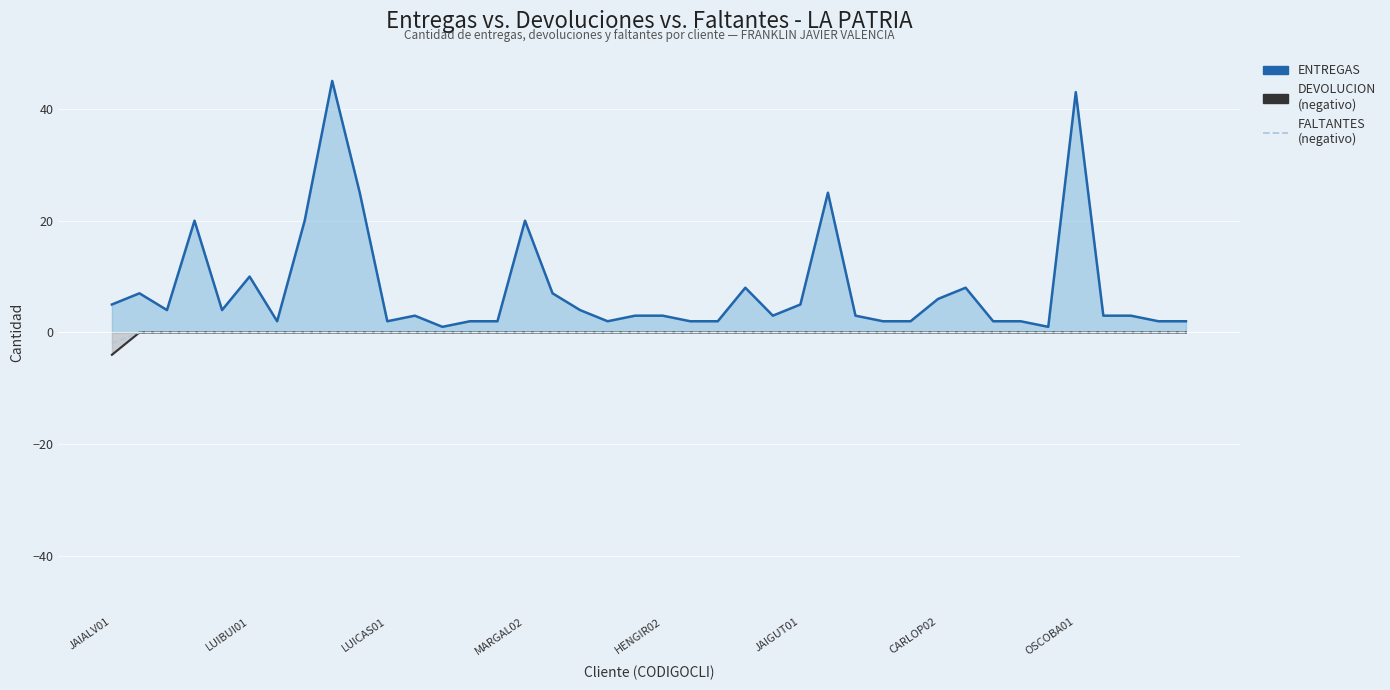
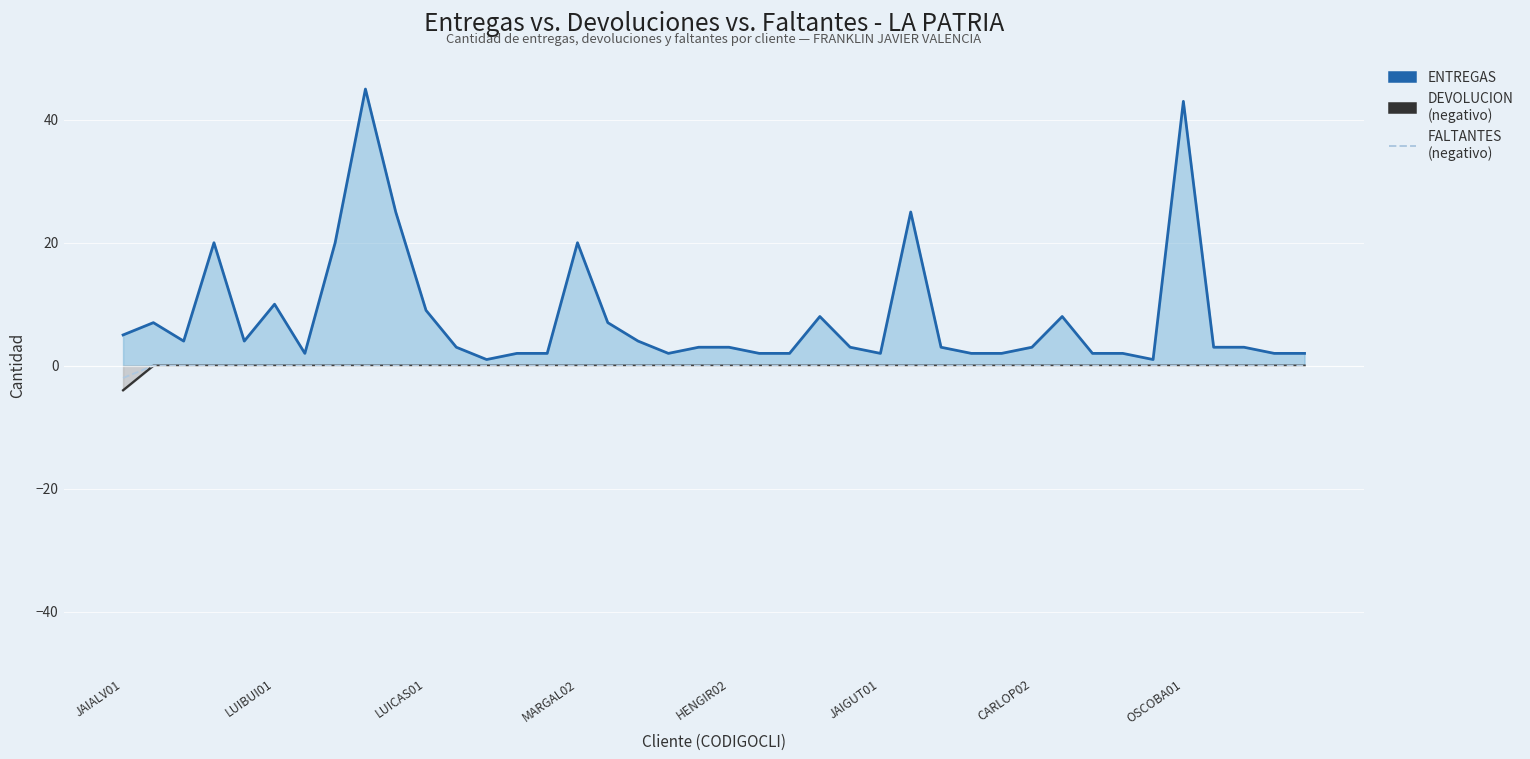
ENTREGAS, LUICAS01: 2 -> 9
ENTREGAS, JAIGUT01: 5 -> 2
ENTREGAS, CARLOP02: 6 -> 3
